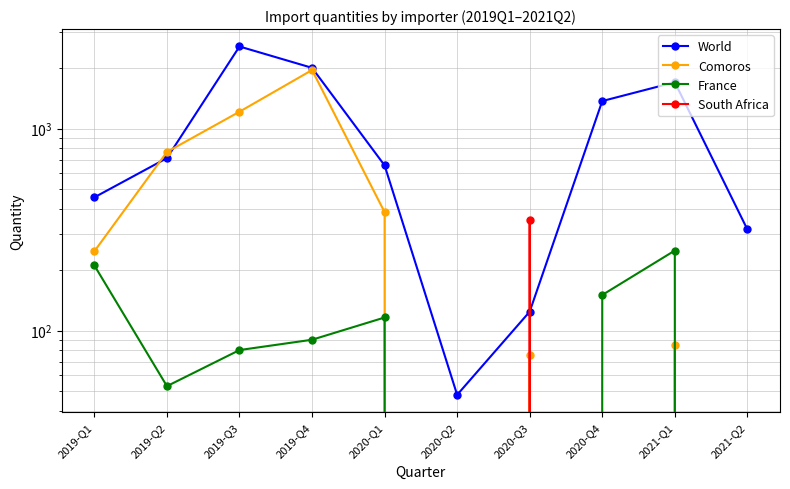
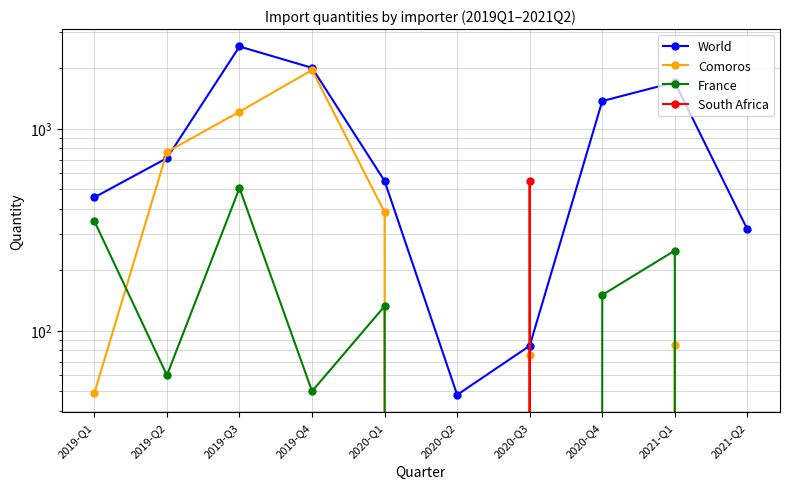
Comoros, 2019-Q1: 250 -> 49
France, 2019-Q1: 210 -> 350
France, 2019-Q2: 53 -> 60
France, 2019-Q3: 80 -> 510
France, 2019-Q4: 90 -> 50
World, 2020-Q1: 660 -> 550
France, 2020-Q1: 120 -> 130
World, 2020-Q3: 120 -> 84
South Africa, 2020-Q3: 350 -> 550
